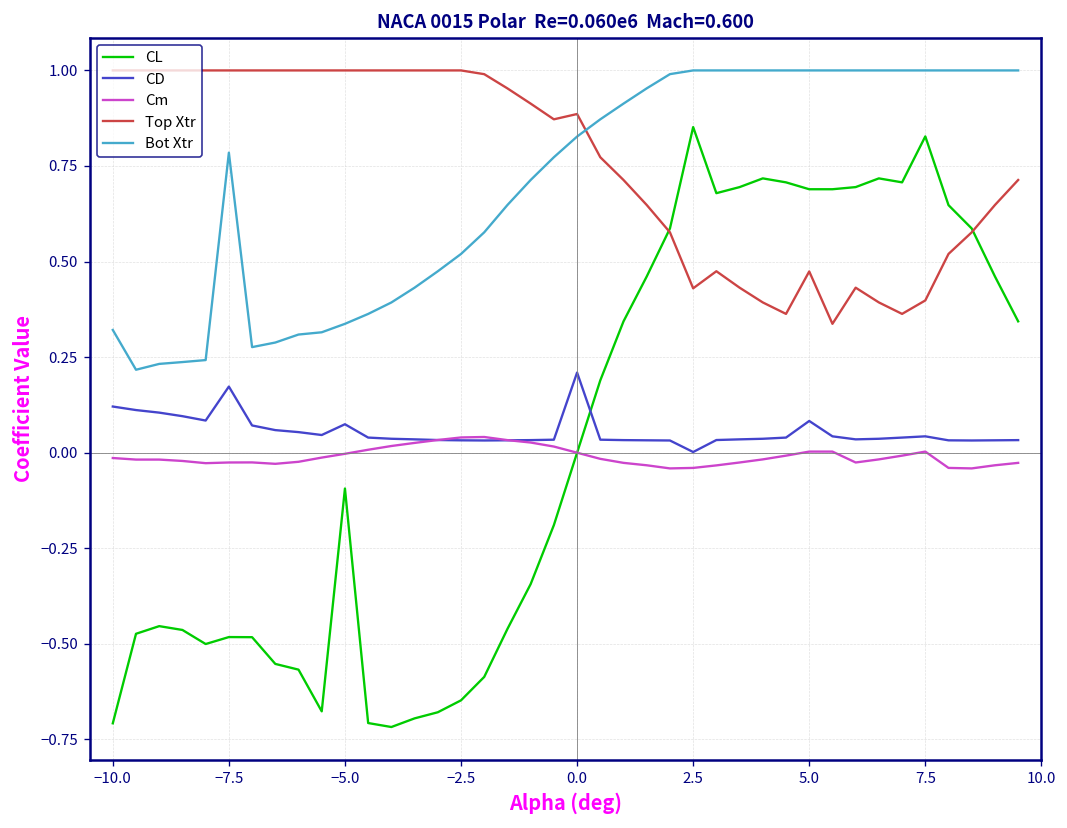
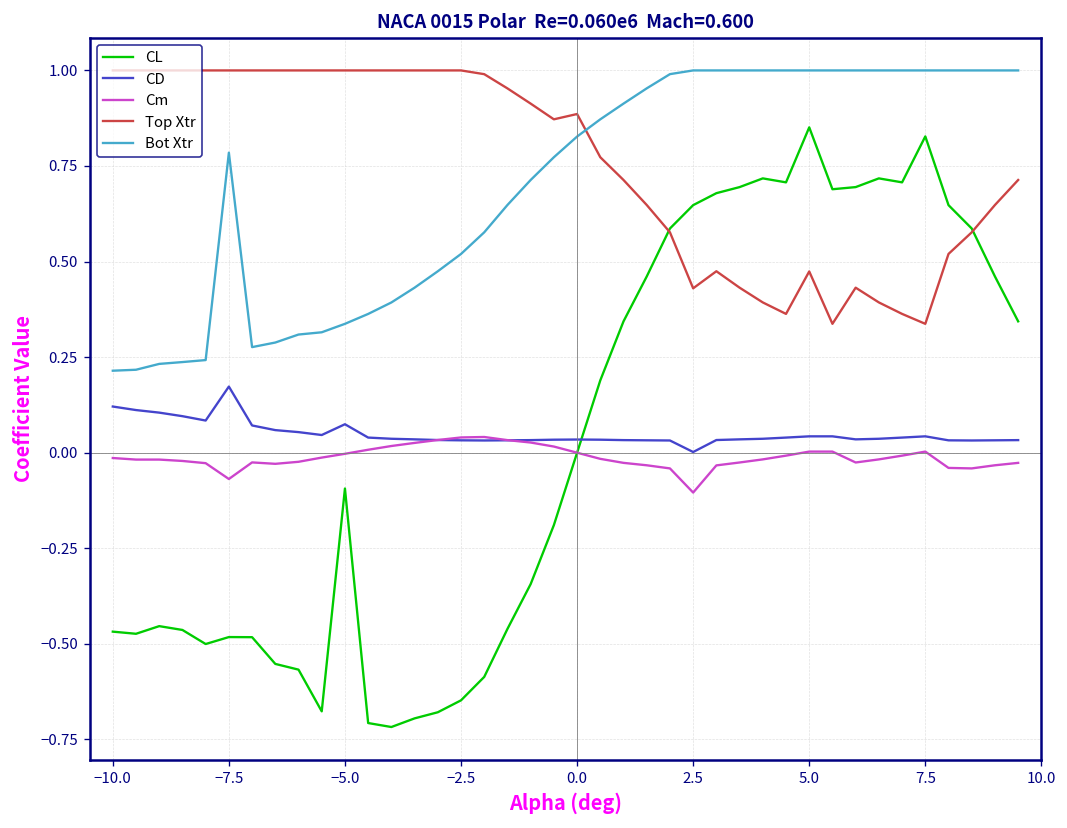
CL, −10.0: -0.71 -> -0.47
Bot Xtr, −10.0: 0.32 -> 0.21
Cm, −7.5: -0.03 -> -0.07
CD, 0.0: 0.21 -> 0.03
CL, 2.5: 0.85 -> 0.65
Cm, 2.5: -0.04 -> -0.10
CL, 5.0: 0.69 -> 0.85
CD, 5.0: 0.08 -> 0.04
Top Xtr, 7.5: 0.40 -> 0.34
